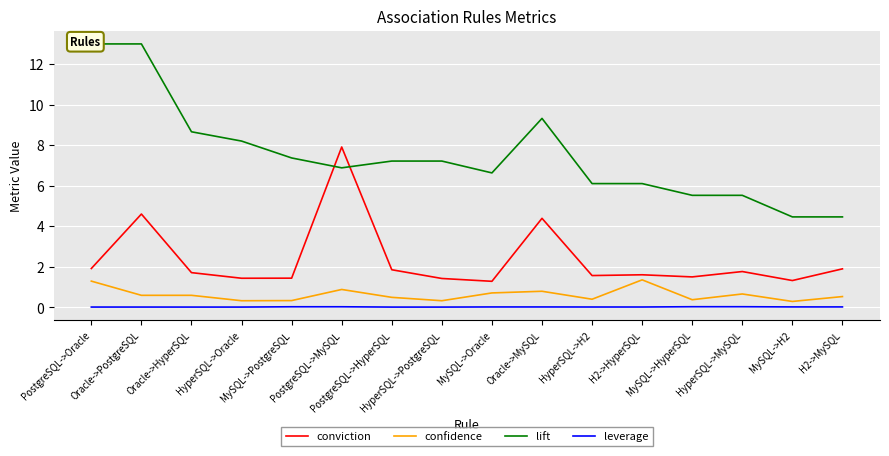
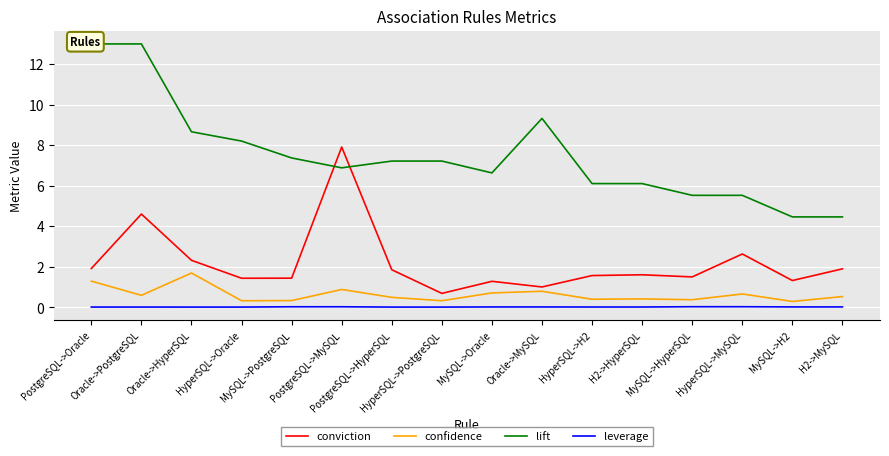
conviction, Oracle->HyperSQL: 1.7 -> 2.3
confidence, Oracle->HyperSQL: 0.6 -> 1.7
conviction, HyperSQL->PostgreSQL: 1.4 -> 0.7
conviction, Oracle->MySQL: 4.4 -> 1.0
confidence, H2->HyperSQL: 1.4 -> 0.4
conviction, HyperSQL->MySQL: 1.8 -> 2.6
